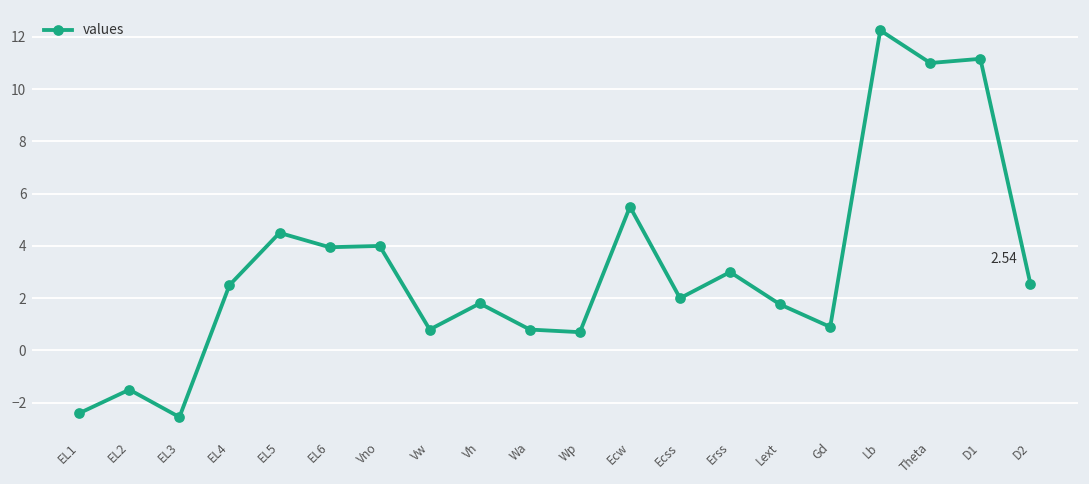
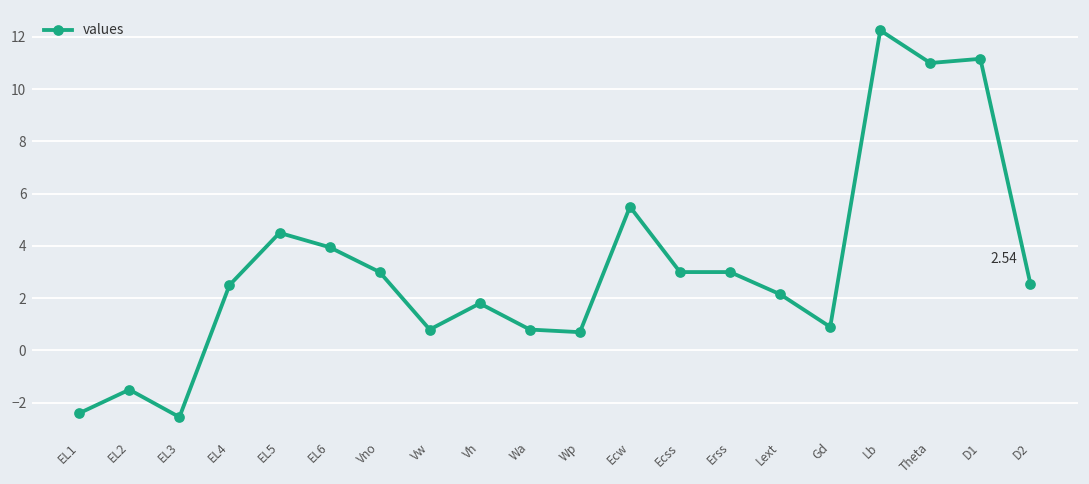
Vno: 4 -> 3
Ecss: 2 -> 3
Lext: 1.8 -> 2.2
